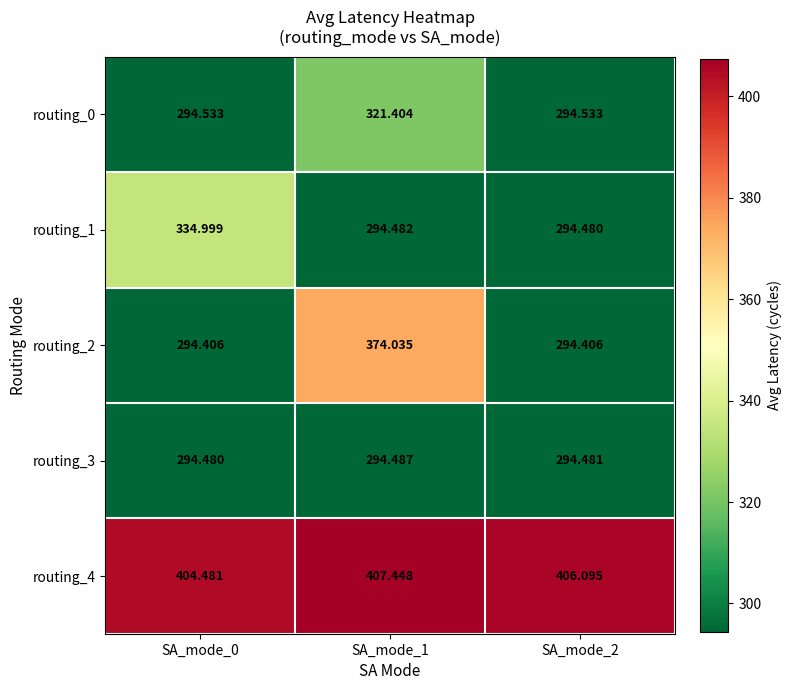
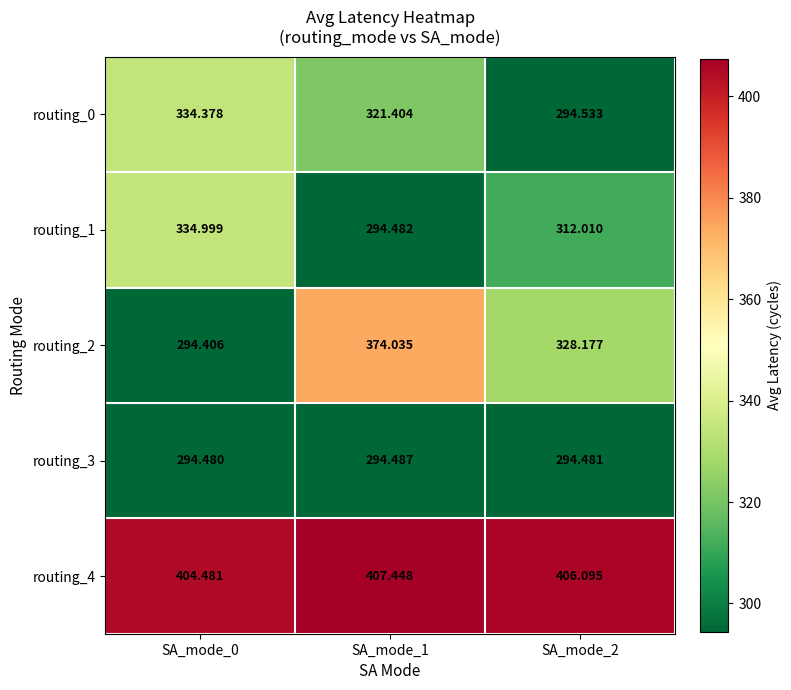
routing_0, SA_mode_0: 294.533 -> 334.378
routing_1, SA_mode_2: 294.480 -> 312.010
routing_2, SA_mode_2: 294.406 -> 328.177
